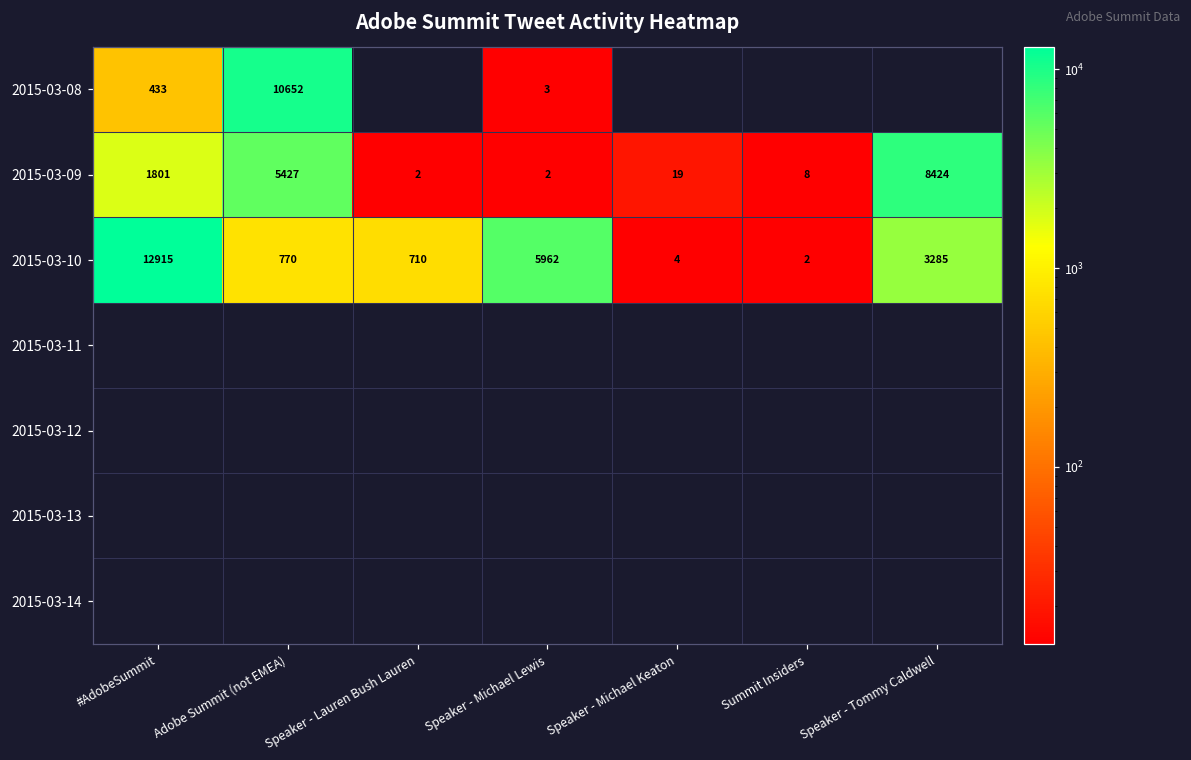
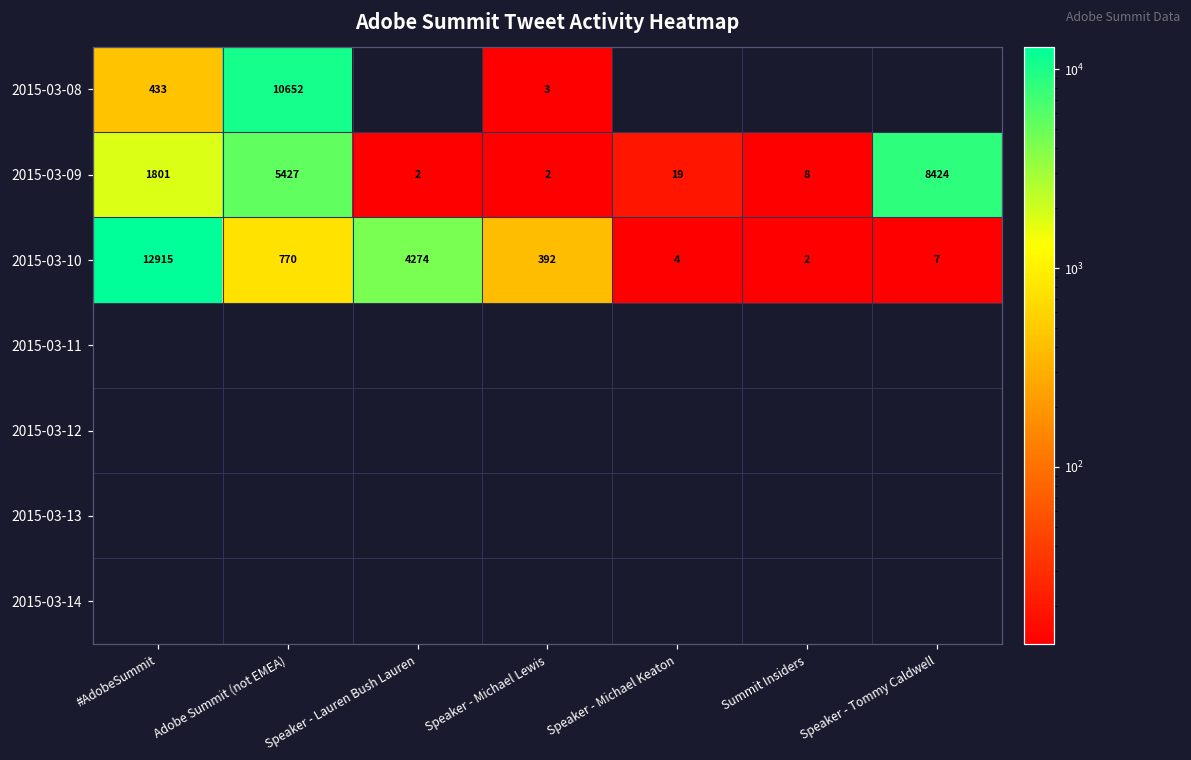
2015-03-10, Speaker - Lauren Bush Lauren: 710 -> 4274
2015-03-10, Speaker - Michael Lewis: 5962 -> 392
2015-03-10, Speaker - Tommy Caldwell: 3285 -> 7
